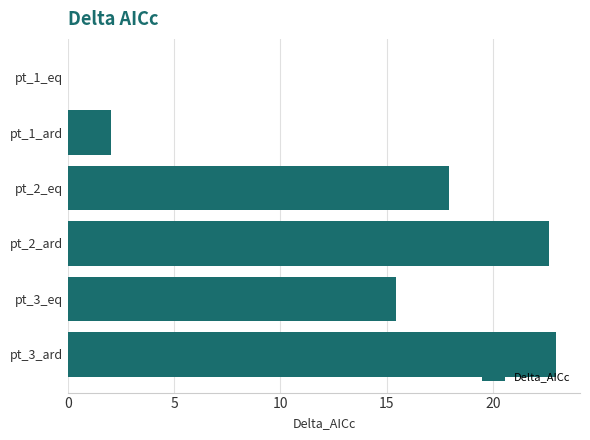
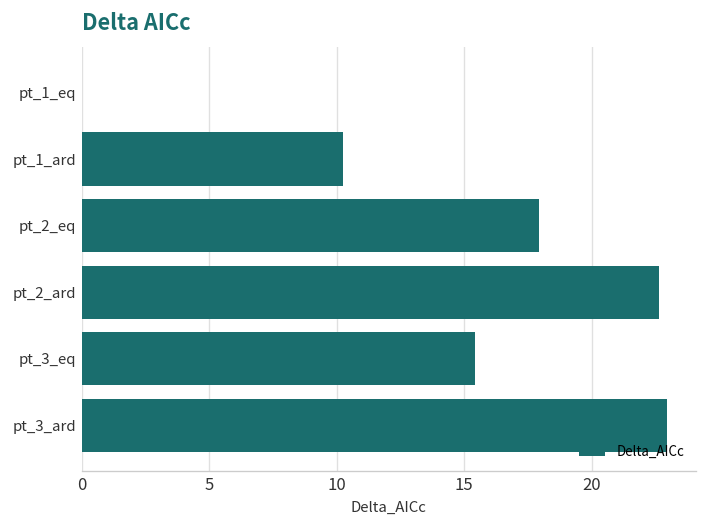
pt_1_ard: 2.0 -> 10.3
